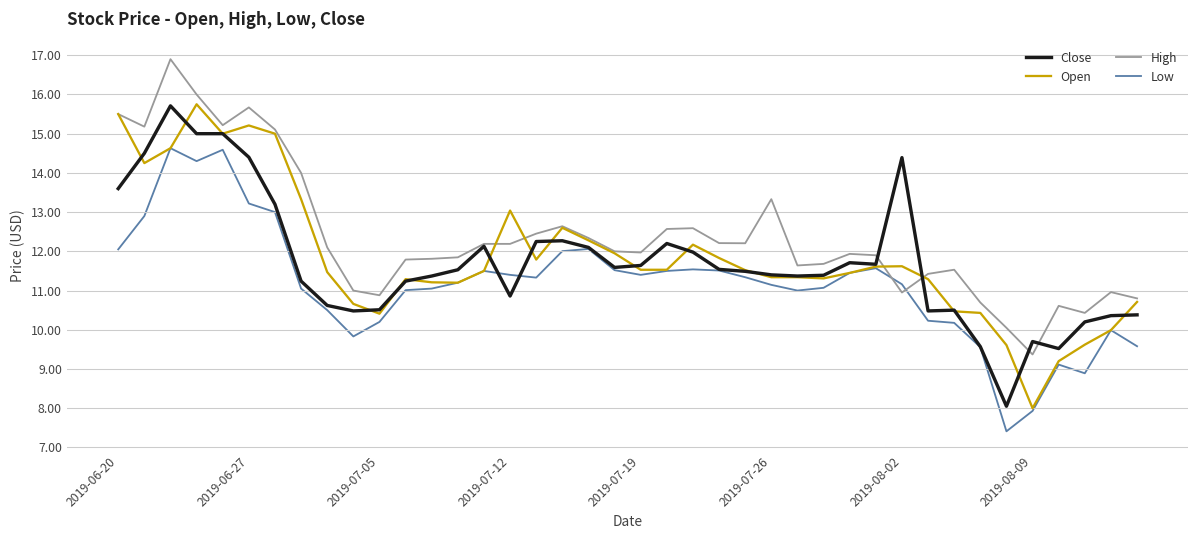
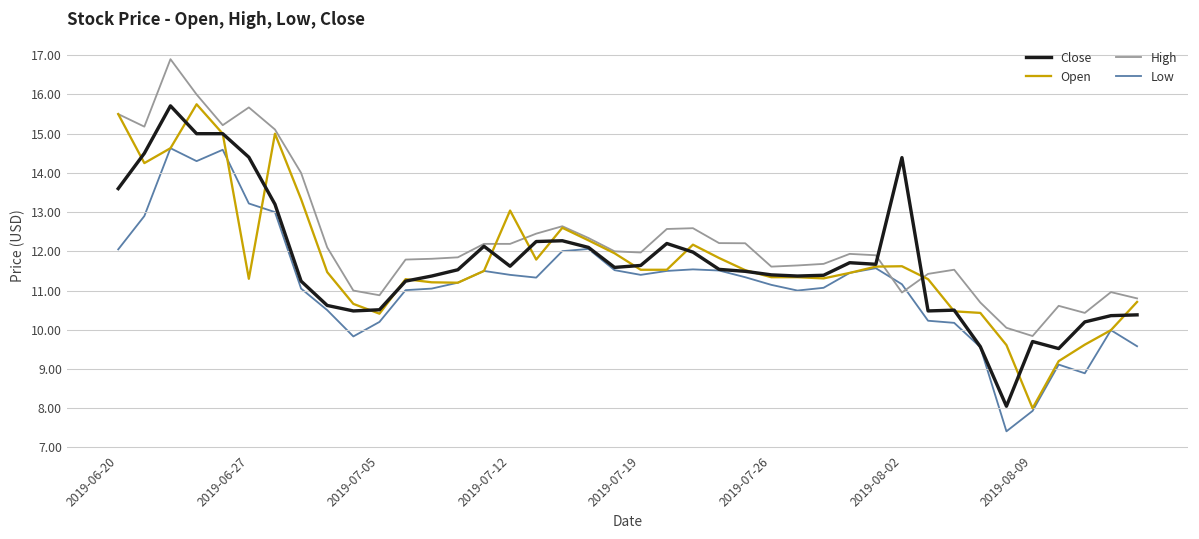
Open, 2019-06-27: 15.2 -> 11.3
Close, 2019-07-12: 10.9 -> 11.6
High, 2019-07-26: 13.3 -> 11.6
High, 2019-08-09: 9.4 -> 9.8
